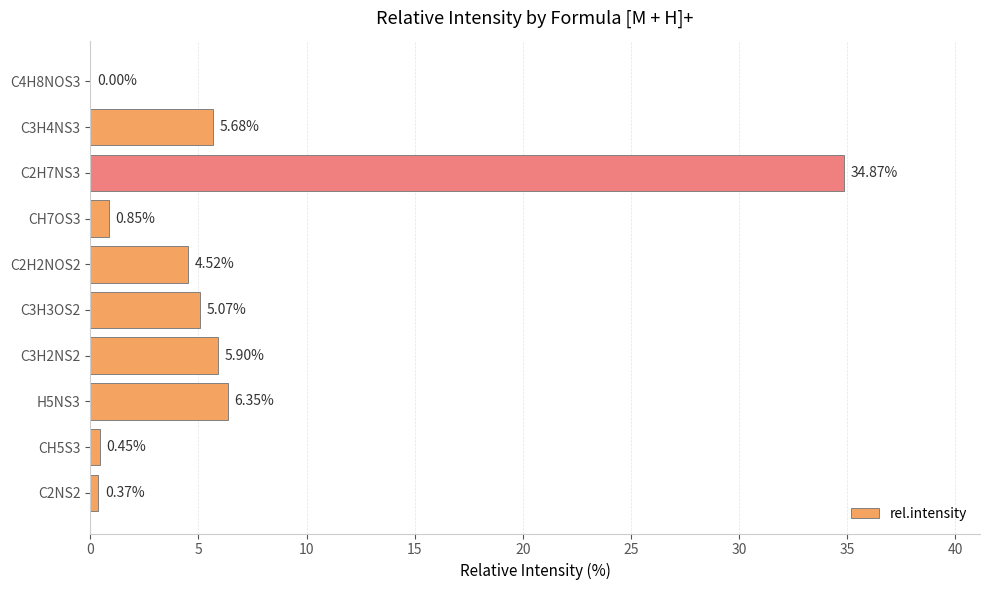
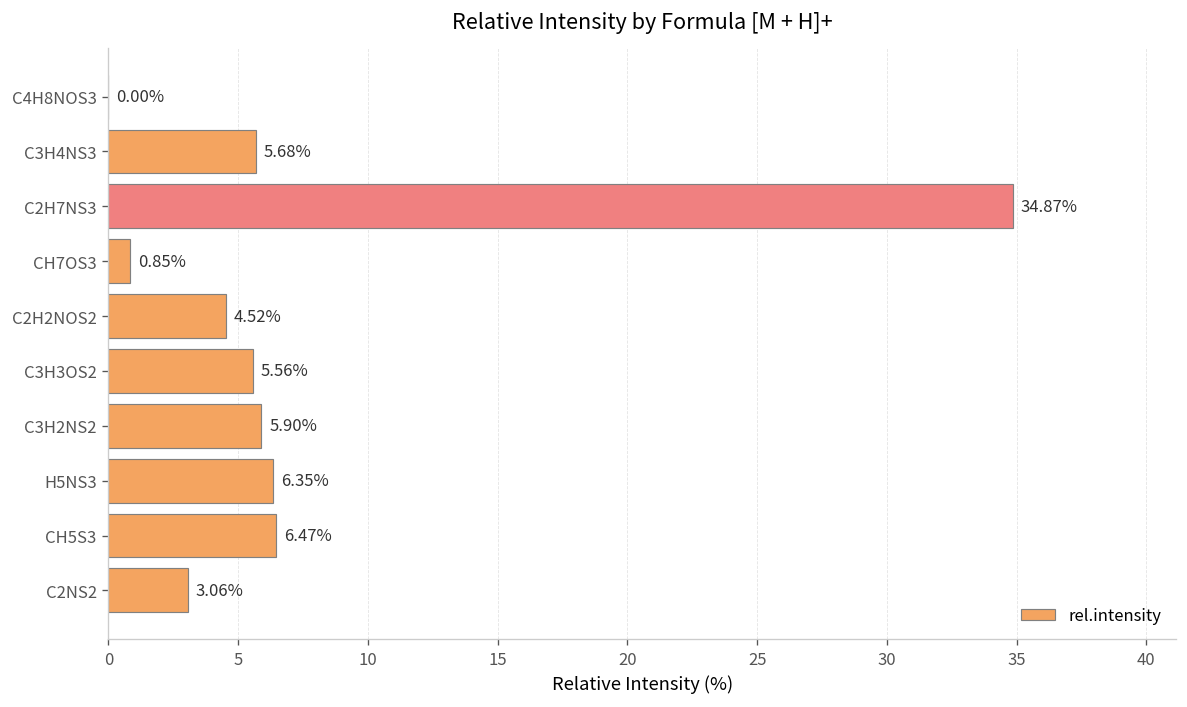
C3H3OS2: 5.07% -> 5.56%
CH5S3: 0.45% -> 6.47%
C2NS2: 0.37% -> 3.06%
